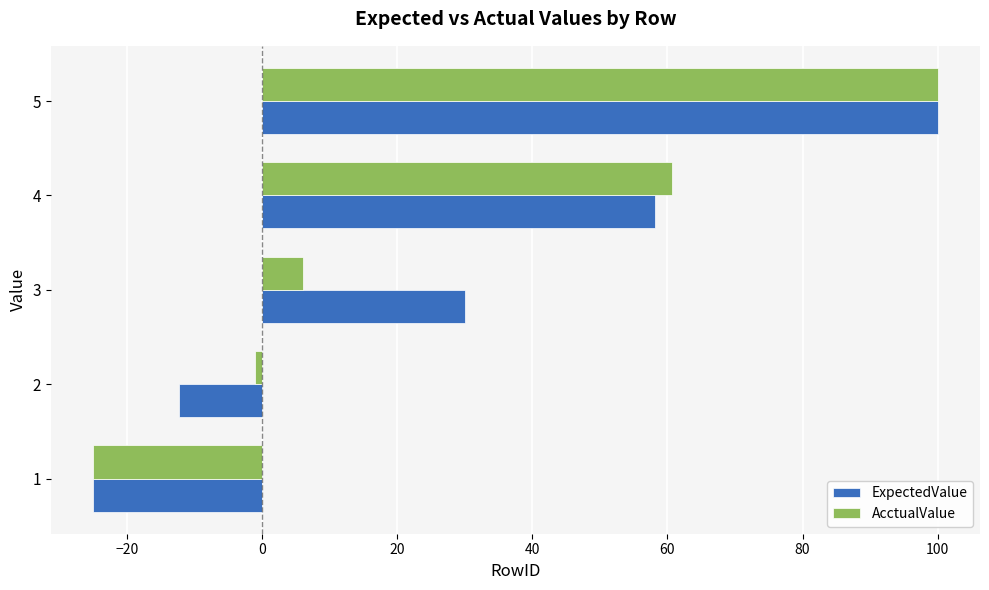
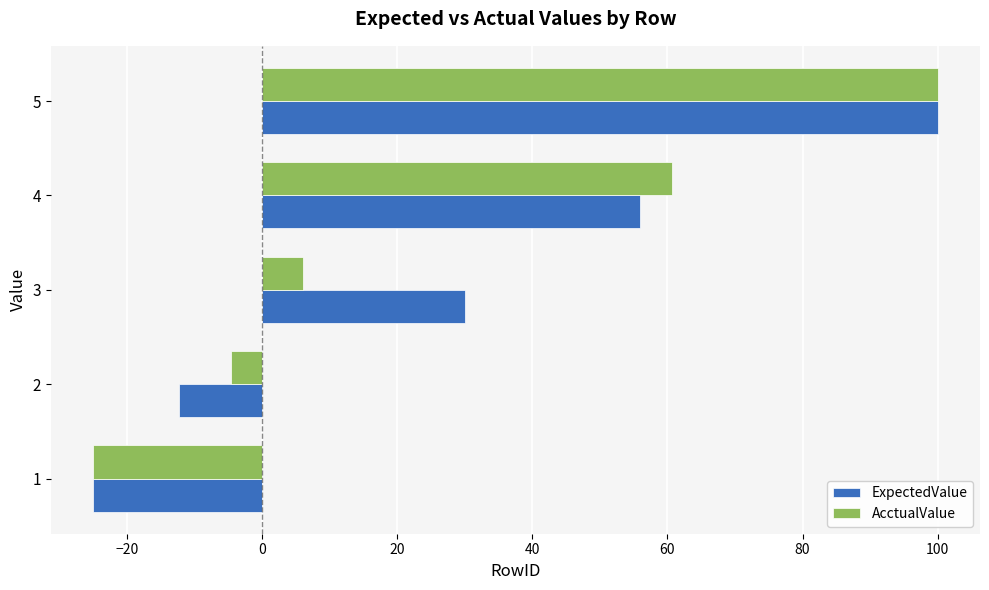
ExpectedValue, 4: 58 -> 56
AcctualValue, 2: -1 -> -5
